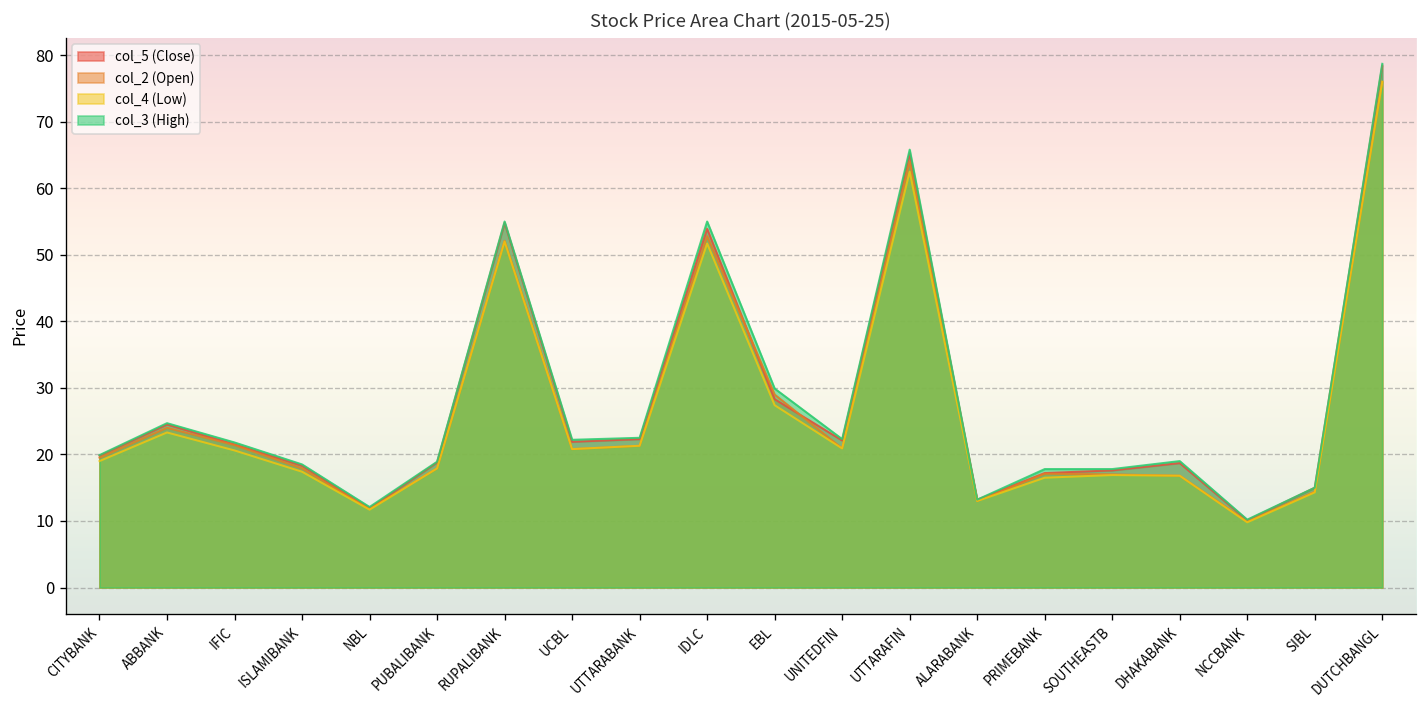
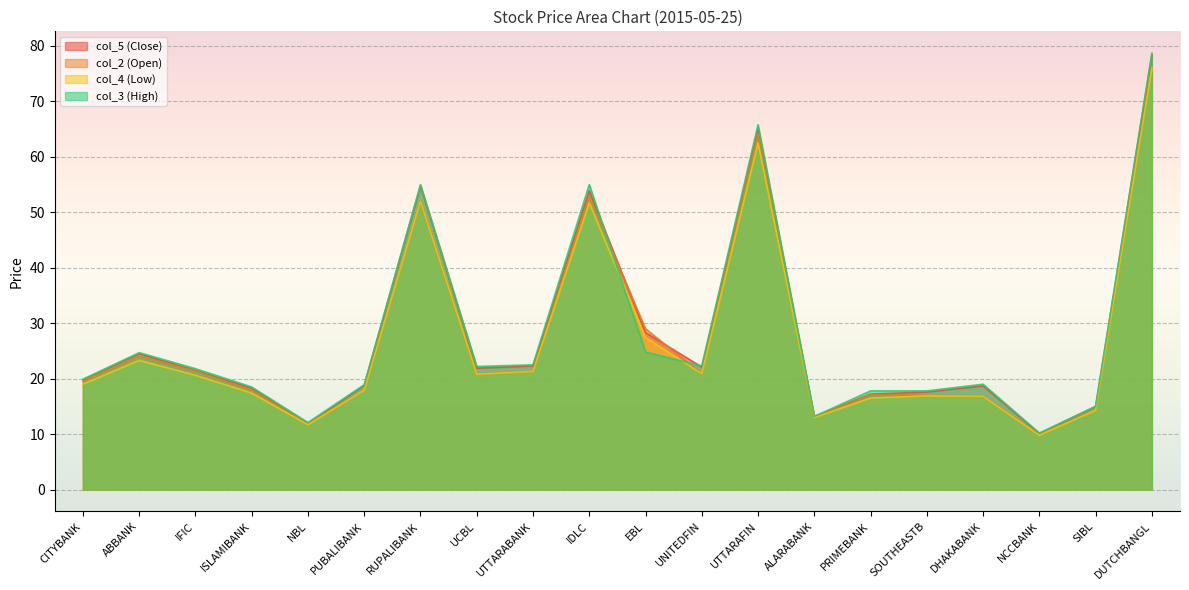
col_3 (High), EBL: 30 -> 25
